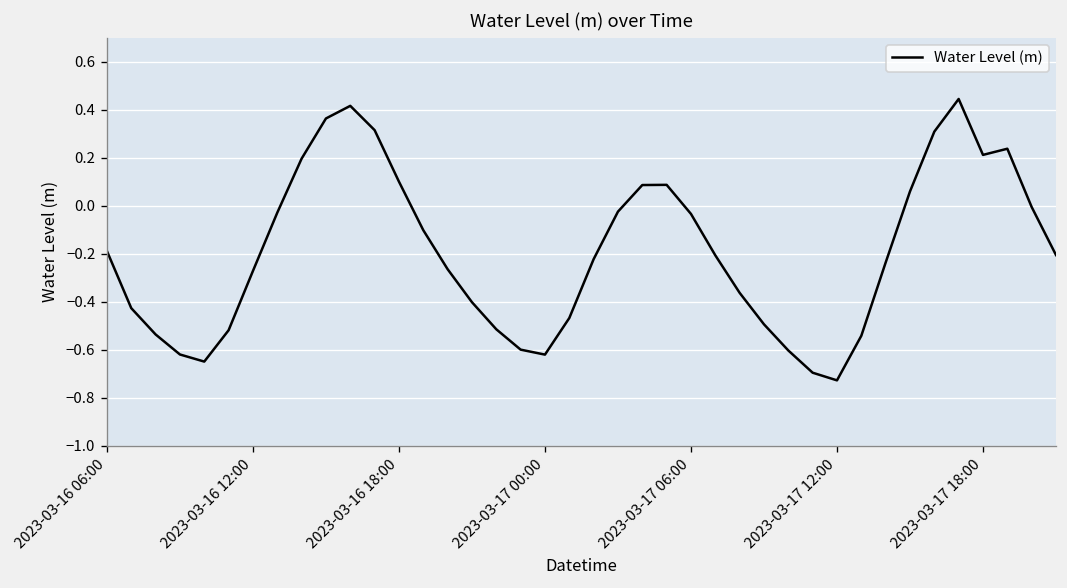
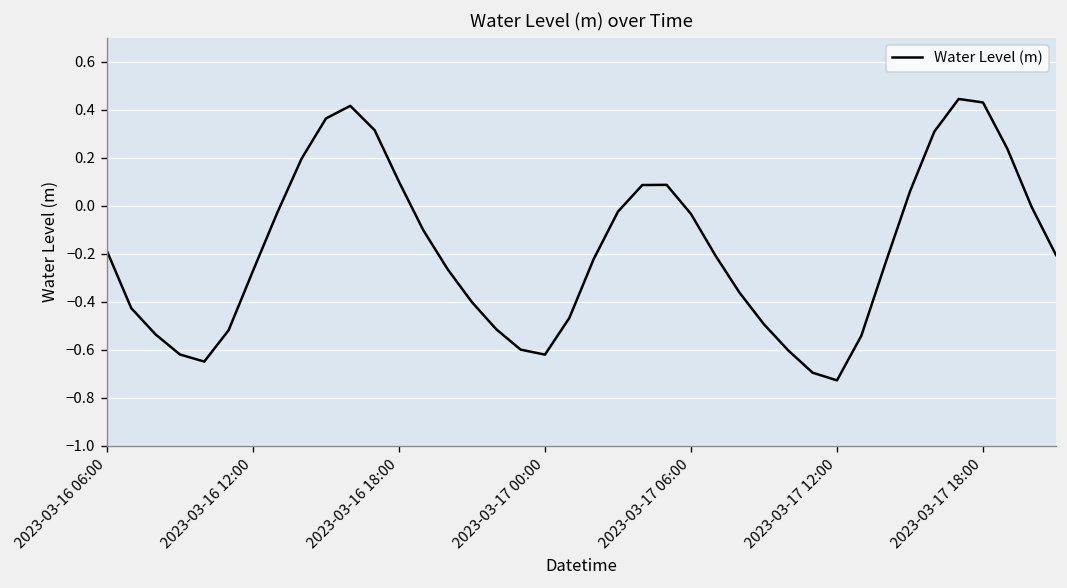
2023-03-17 18:00: 0.21 -> 0.43
